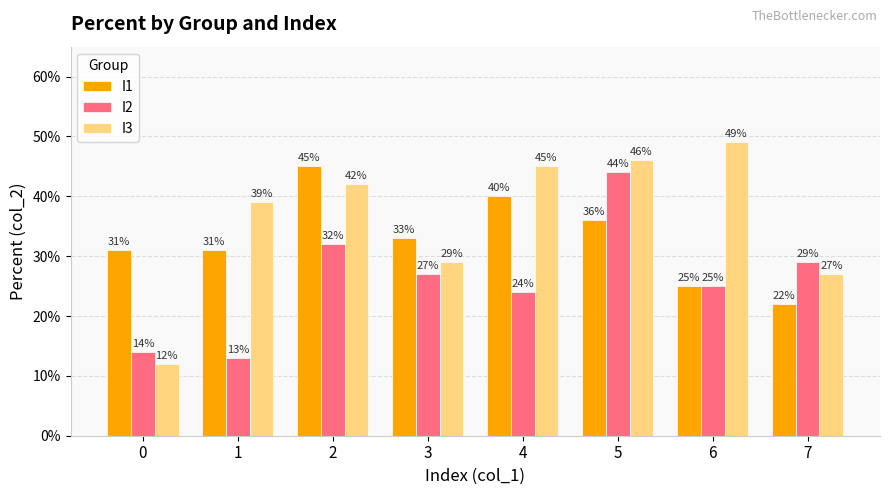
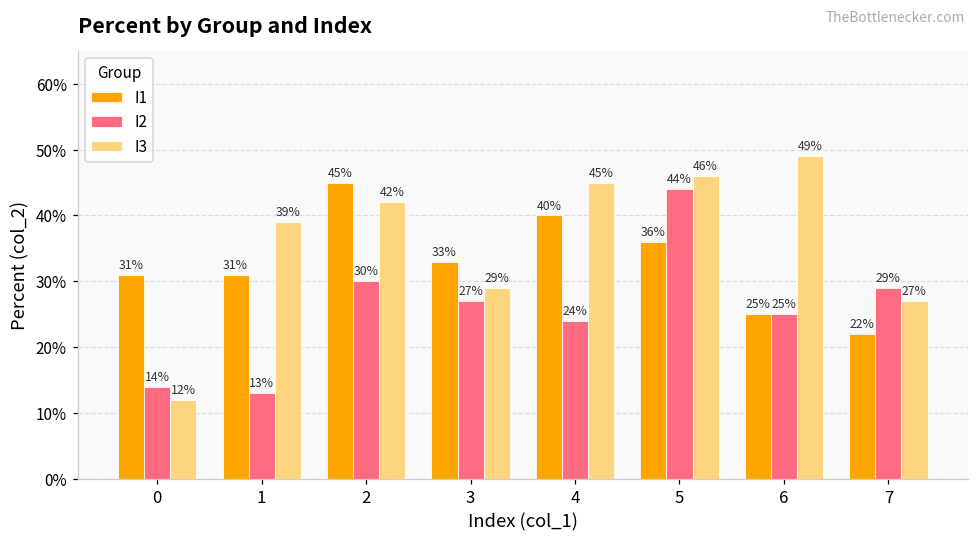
I2, 2: 32% -> 30%
